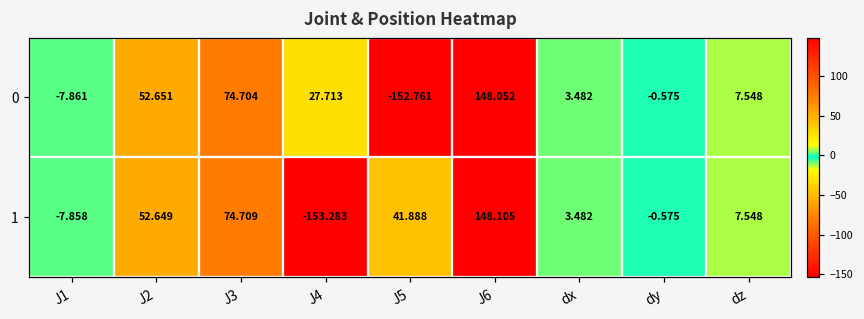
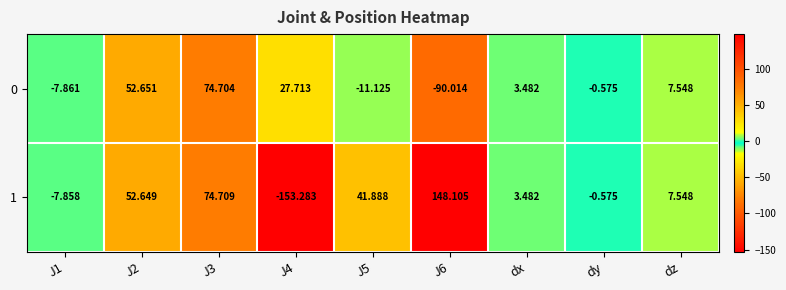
0, J5: -152.761 -> -11.125
0, J6: 148.052 -> -90.014
